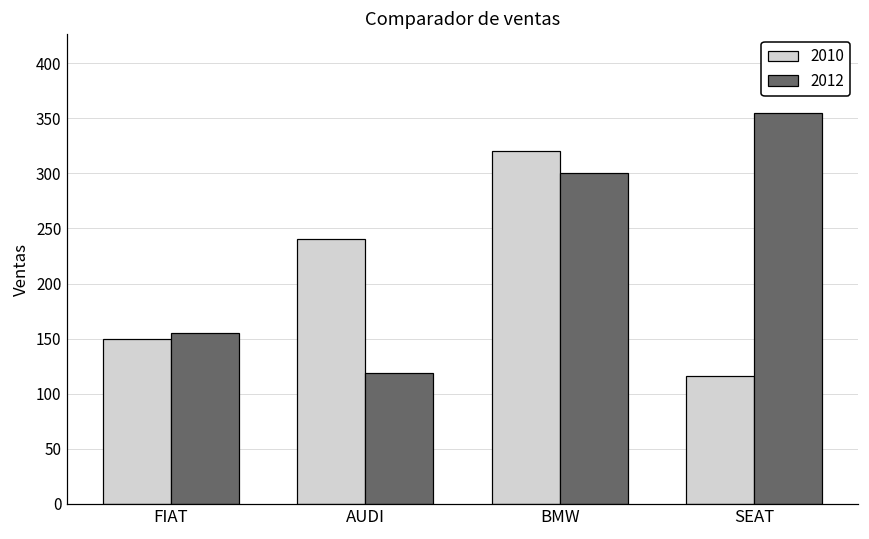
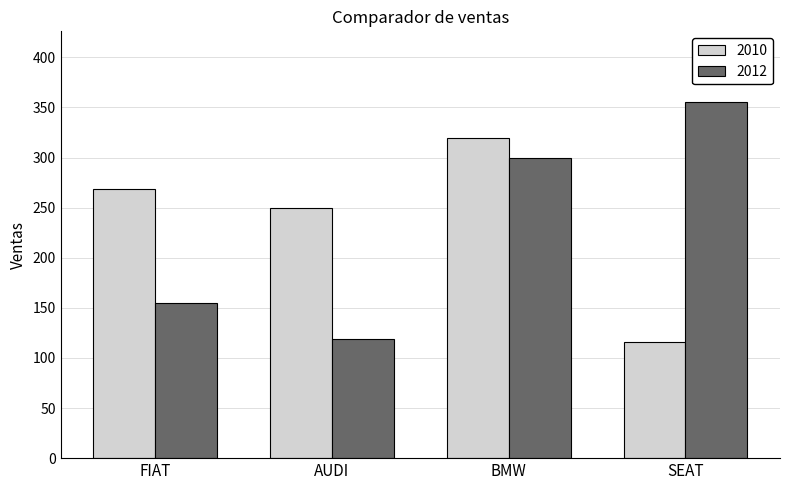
2010, FIAT: 150 -> 269
2010, AUDI: 240 -> 250
